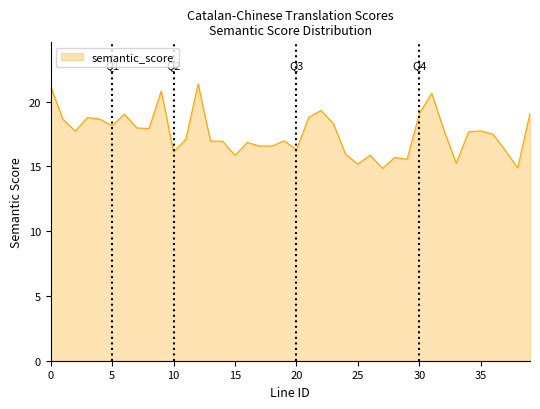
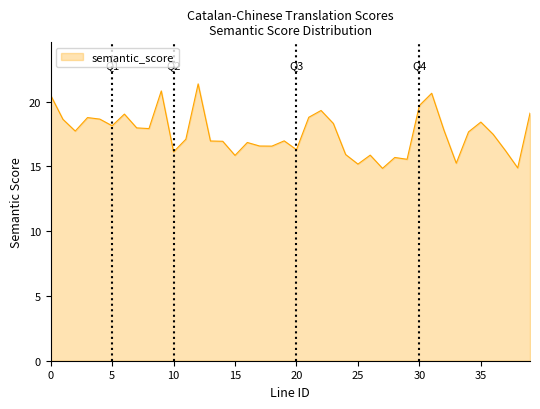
0: 21.2 -> 20.5
30: 19.1 -> 19.7
35: 17.7 -> 18.4
